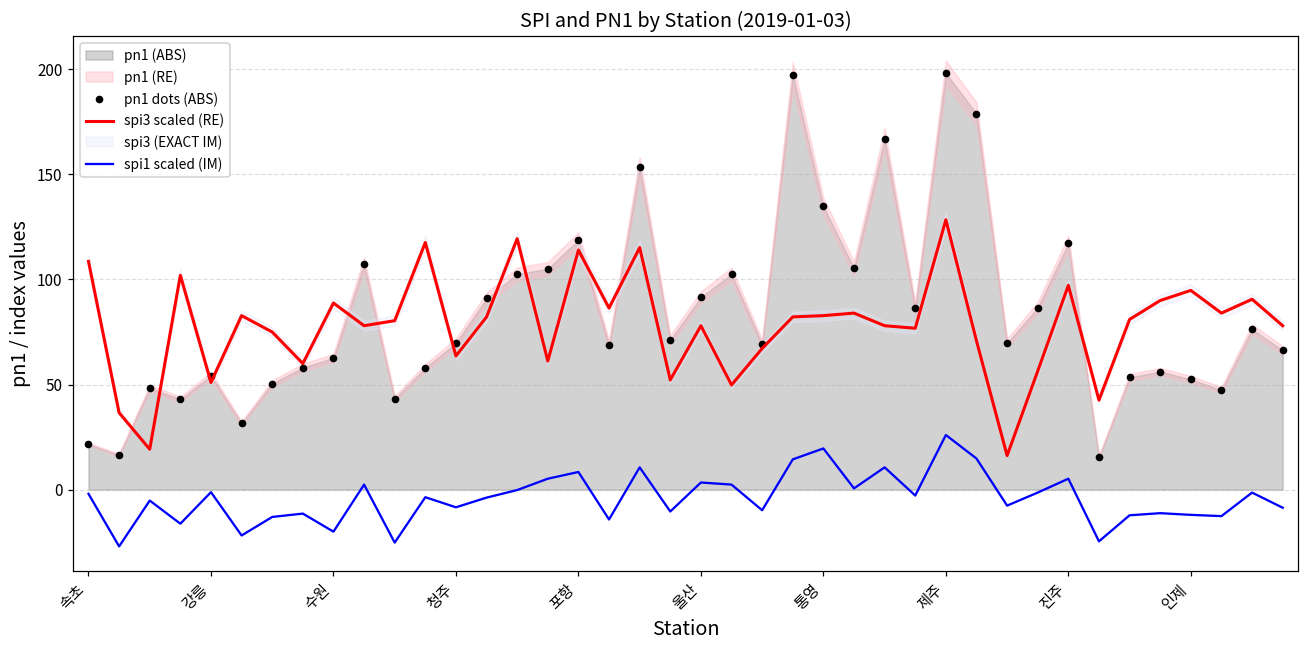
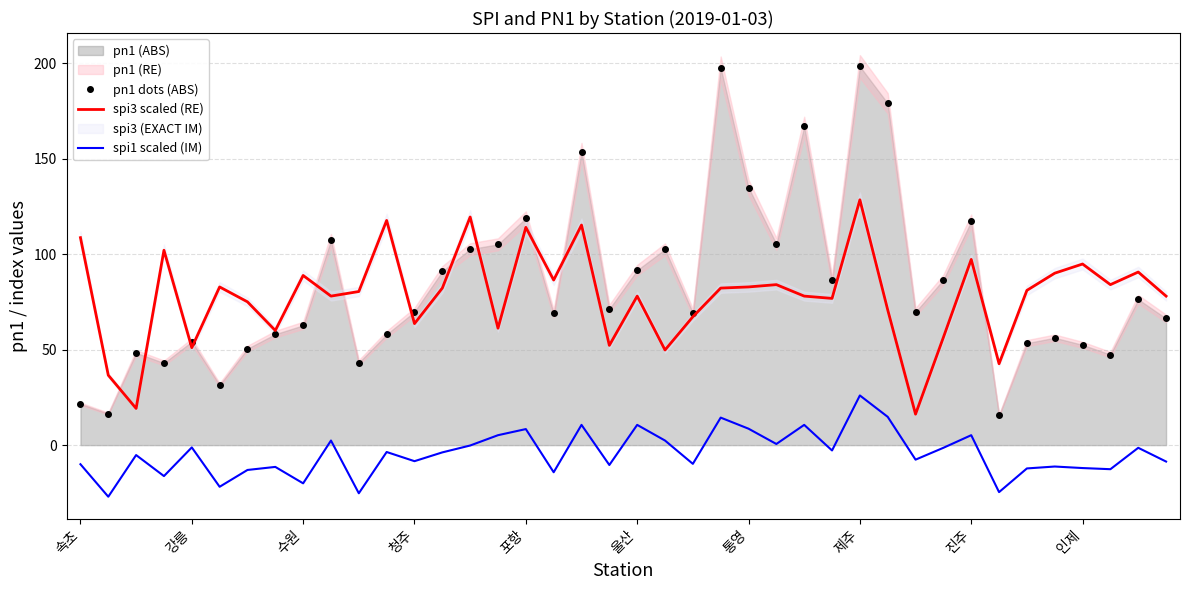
spi1 scaled (IM), 속초: -2 -> -10
spi1 scaled (IM), 울산: 3 -> 11
spi1 scaled (IM), 통영: 20 -> 9
